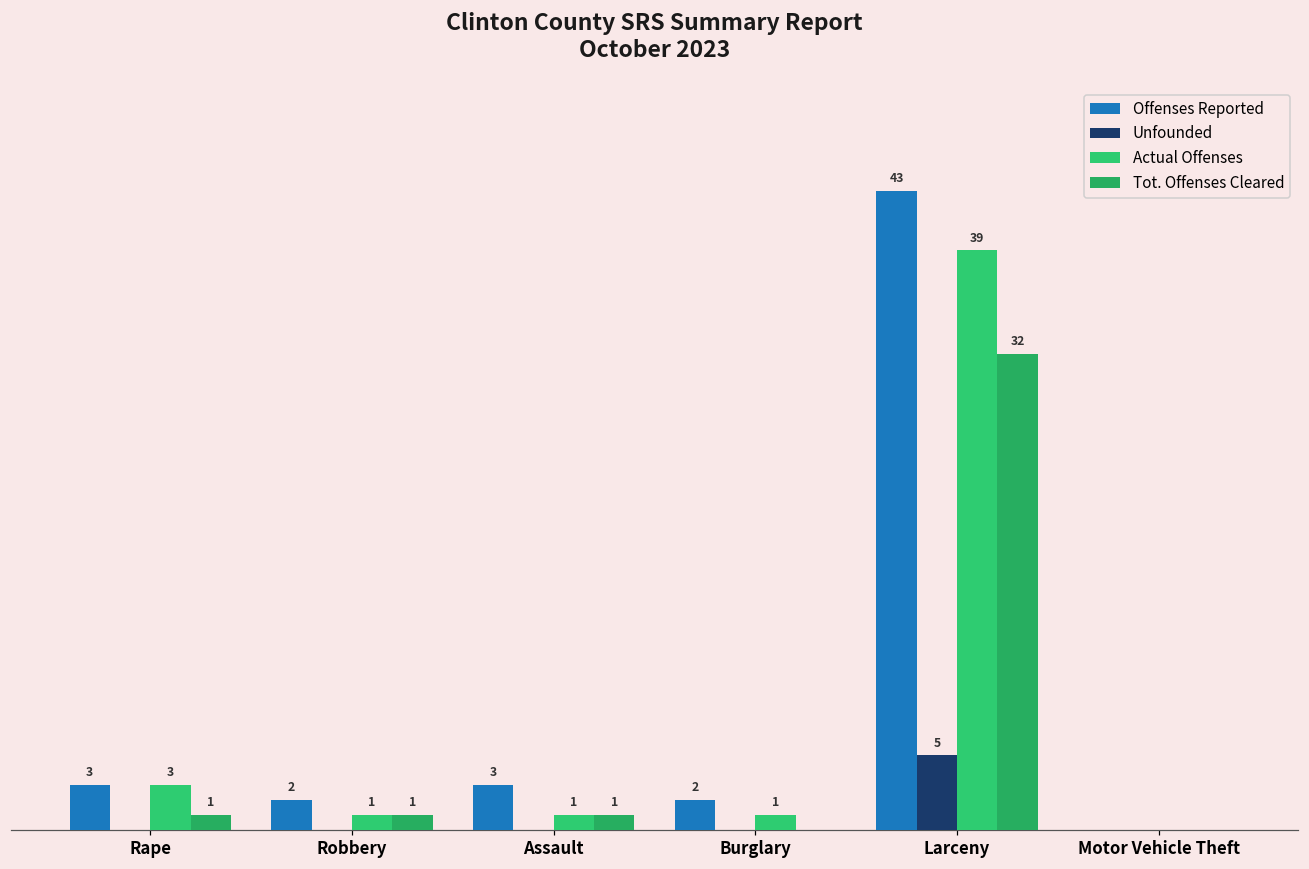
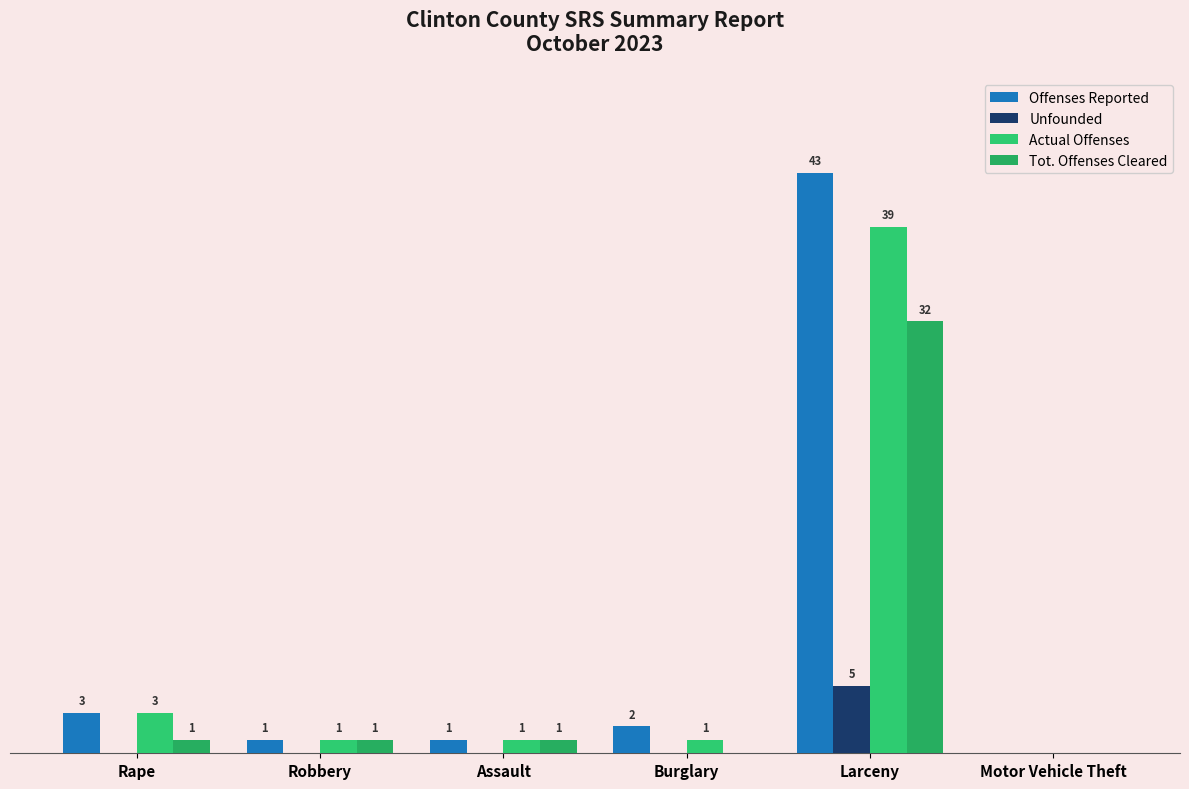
Offenses Reported, Robbery: 2 -> 1
Offenses Reported, Assault: 3 -> 1
